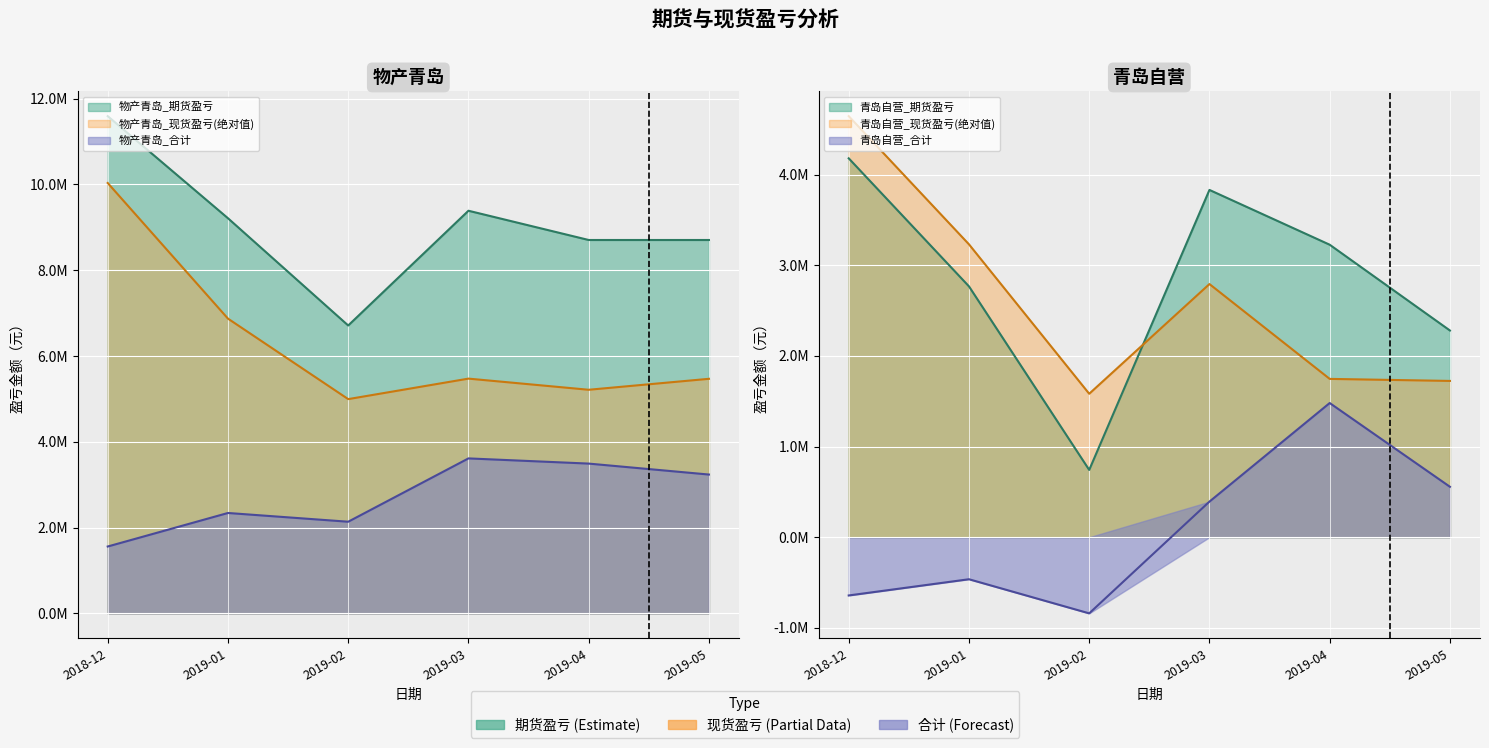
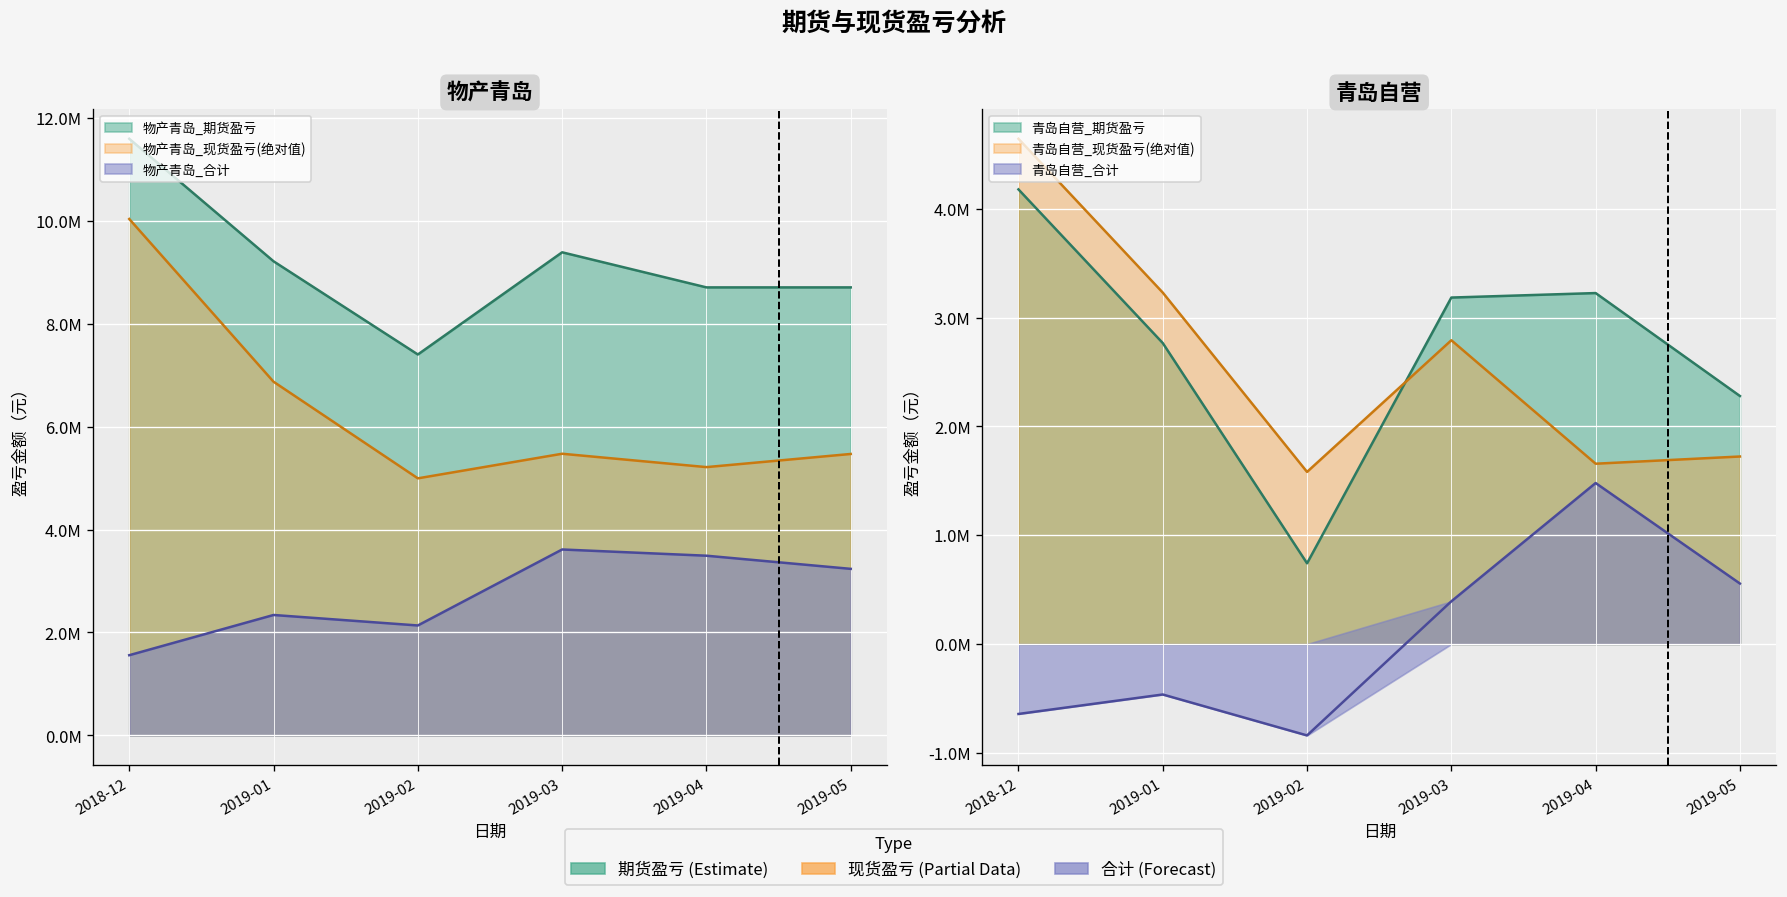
物产青岛, 物产青岛_期货盈亏, 2019-02: 6700000 -> 7400000
青岛自营, 青岛自营_期货盈亏, 2019-03: 3800000 -> 3200000
青岛自营, 青岛自营_现货盈亏(绝对值), 2019-04: 1750000 -> 1660000
